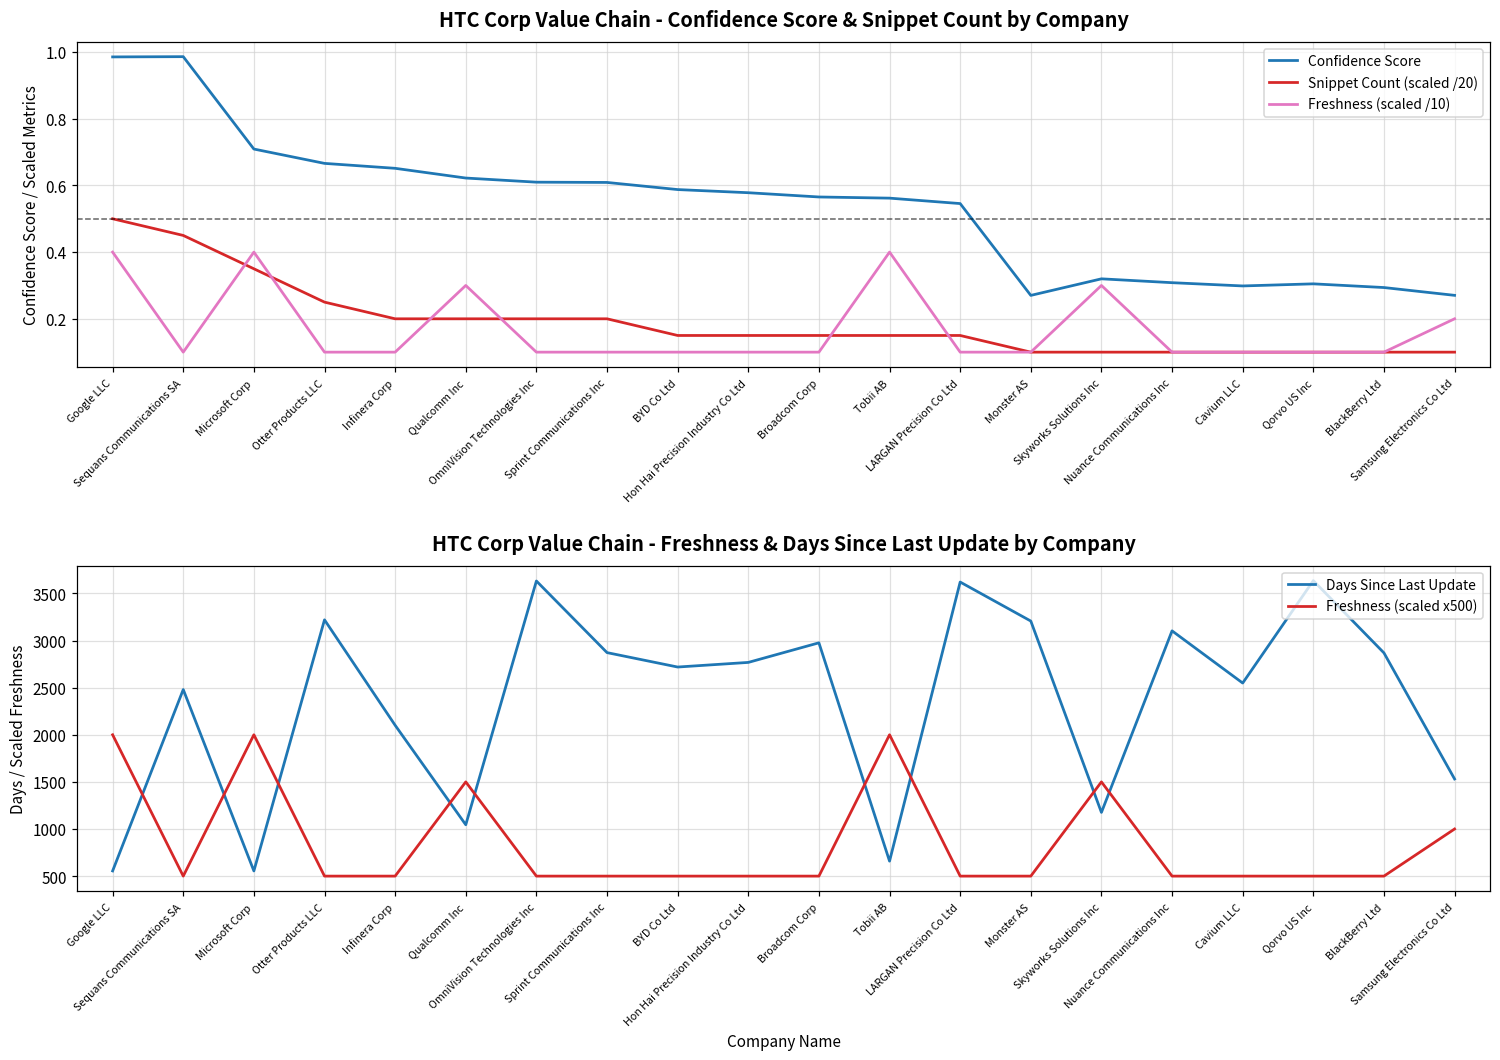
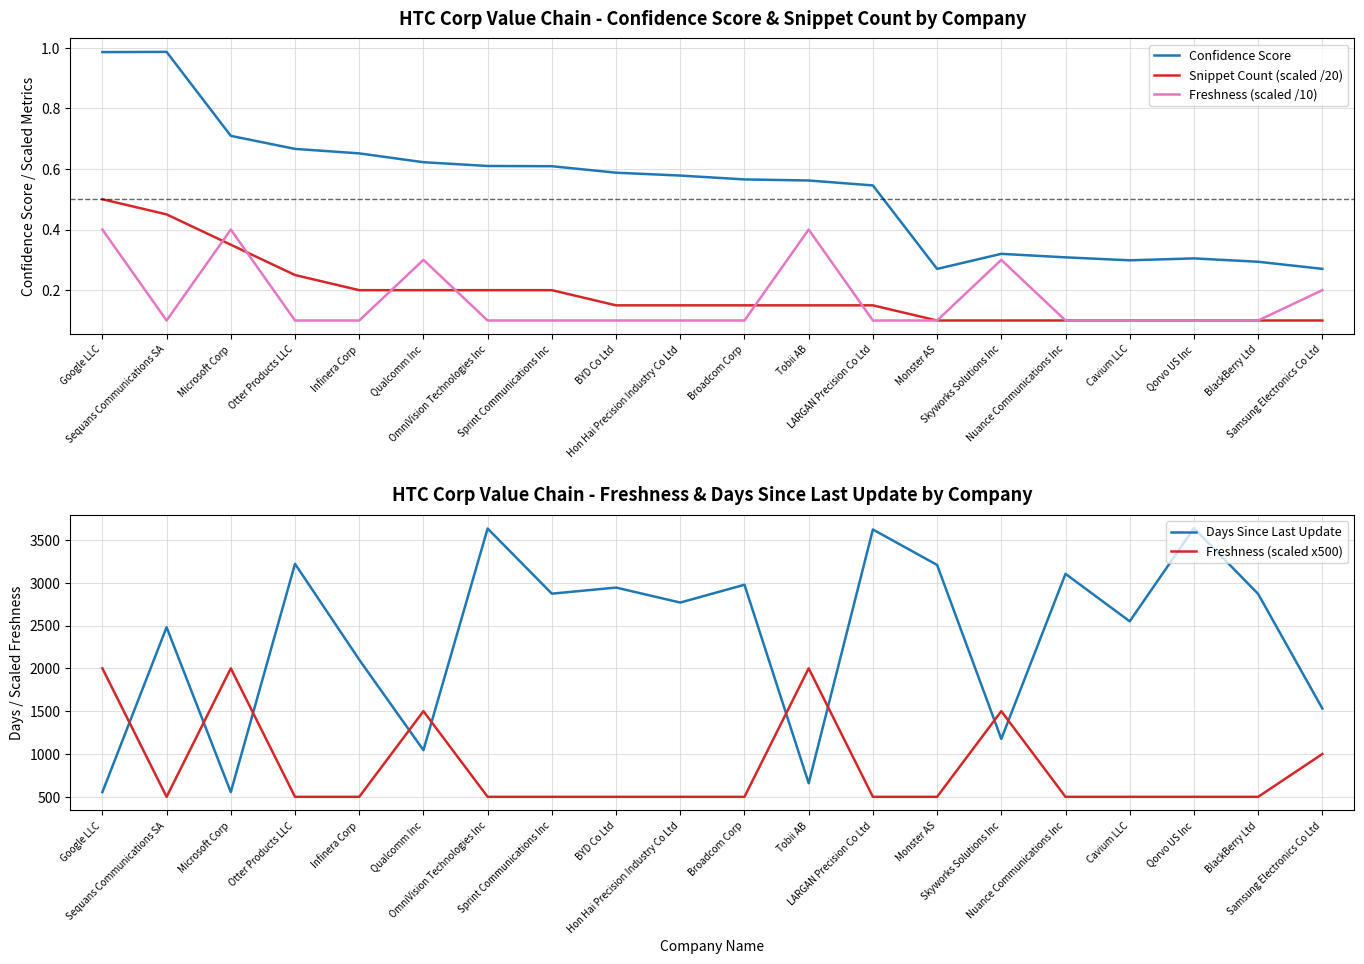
HTC Corp Value Chain - Freshness & Days Since Last Update by Company, Days Since Last Update, BYD Co Ltd: 2700 -> 2900
